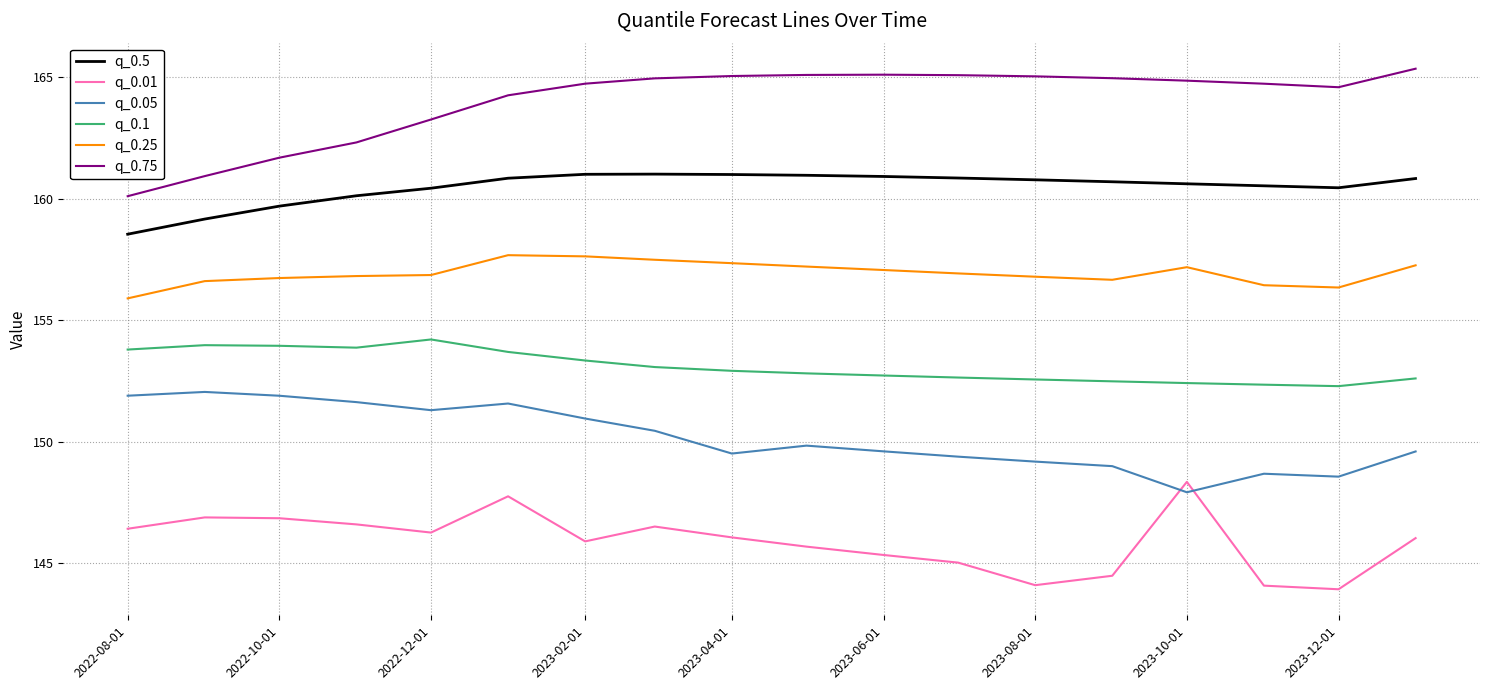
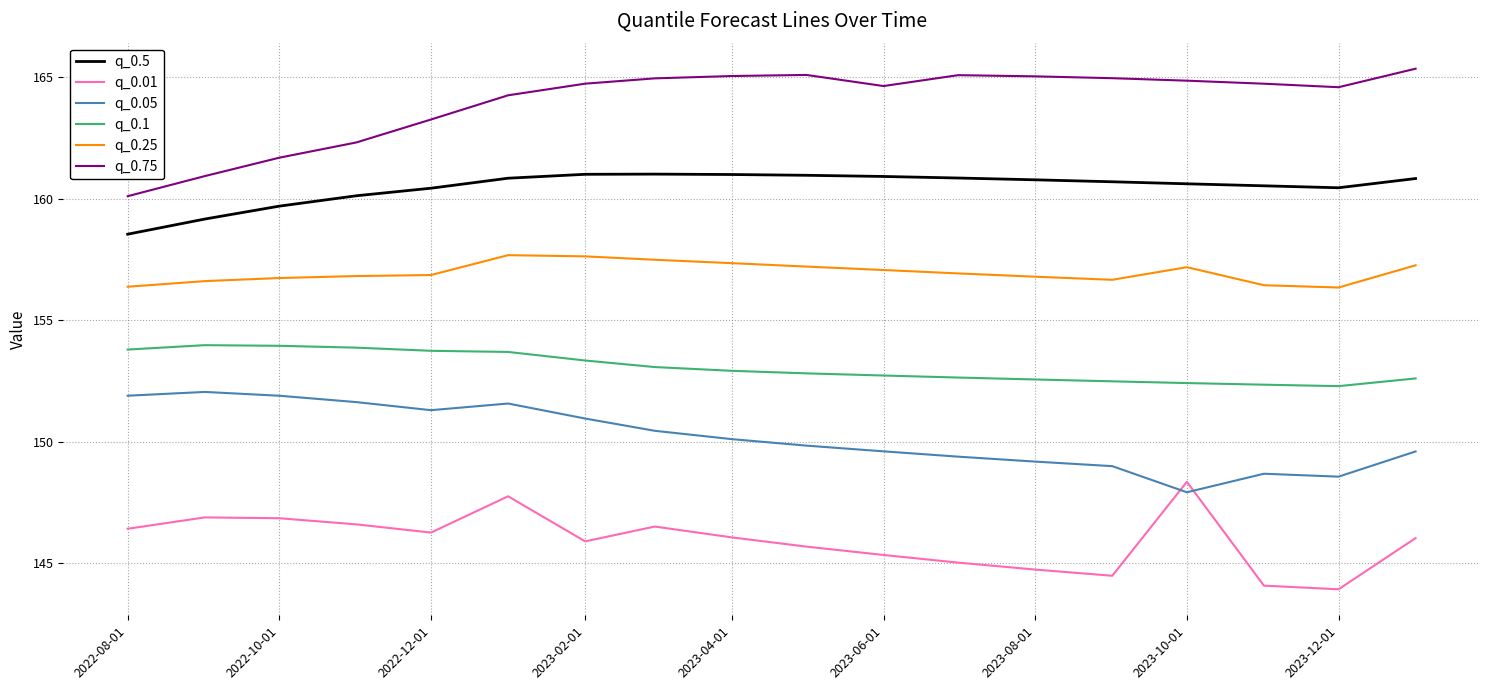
q_0.25, 2022-08-01: 155.9 -> 156.4
q_0.1, 2022-12-01: 154.2 -> 153.7
q_0.05, 2023-04-01: 149.5 -> 150.1
q_0.75, 2023-06-01: 165.1 -> 164.6
q_0.01, 2023-08-01: 144.1 -> 144.7
